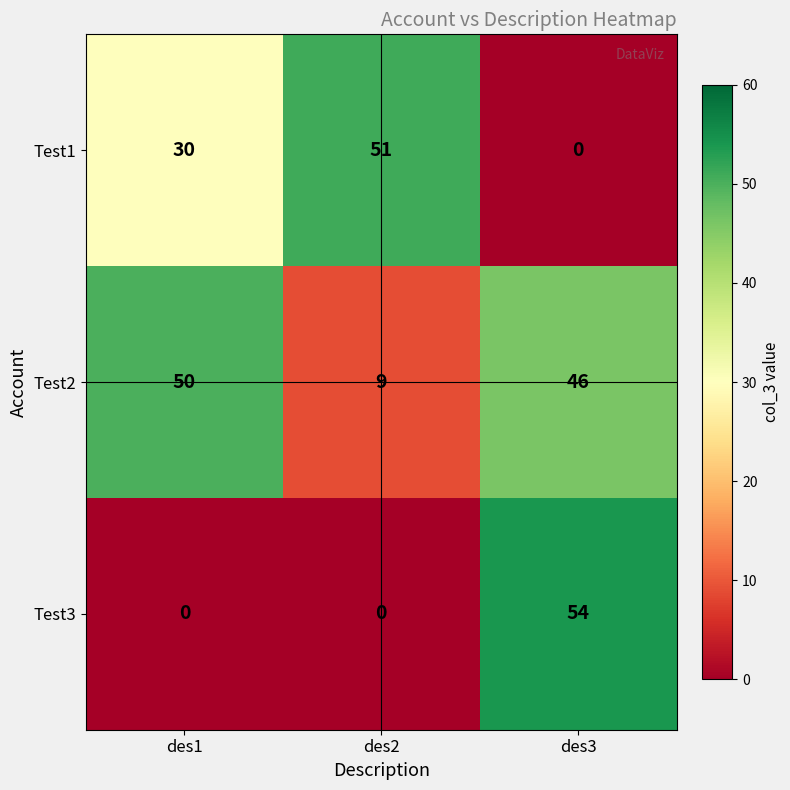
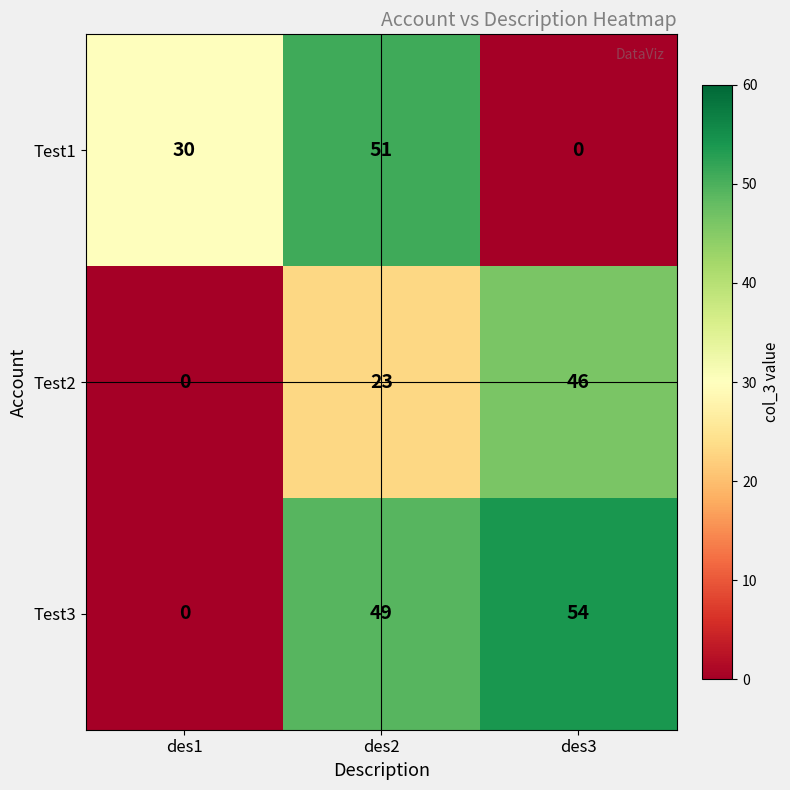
Test2, des1: 50 -> 0
Test2, des2: 9 -> 23
Test3, des2: 0 -> 49
